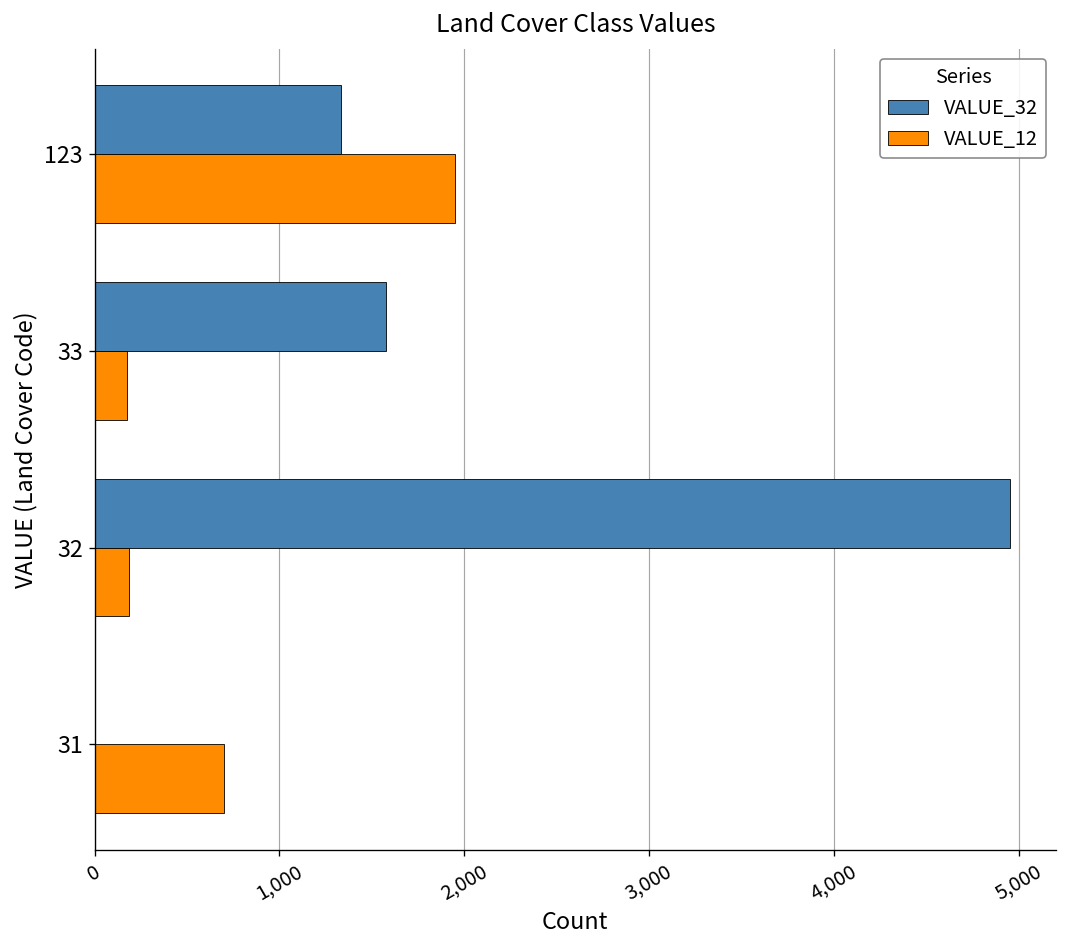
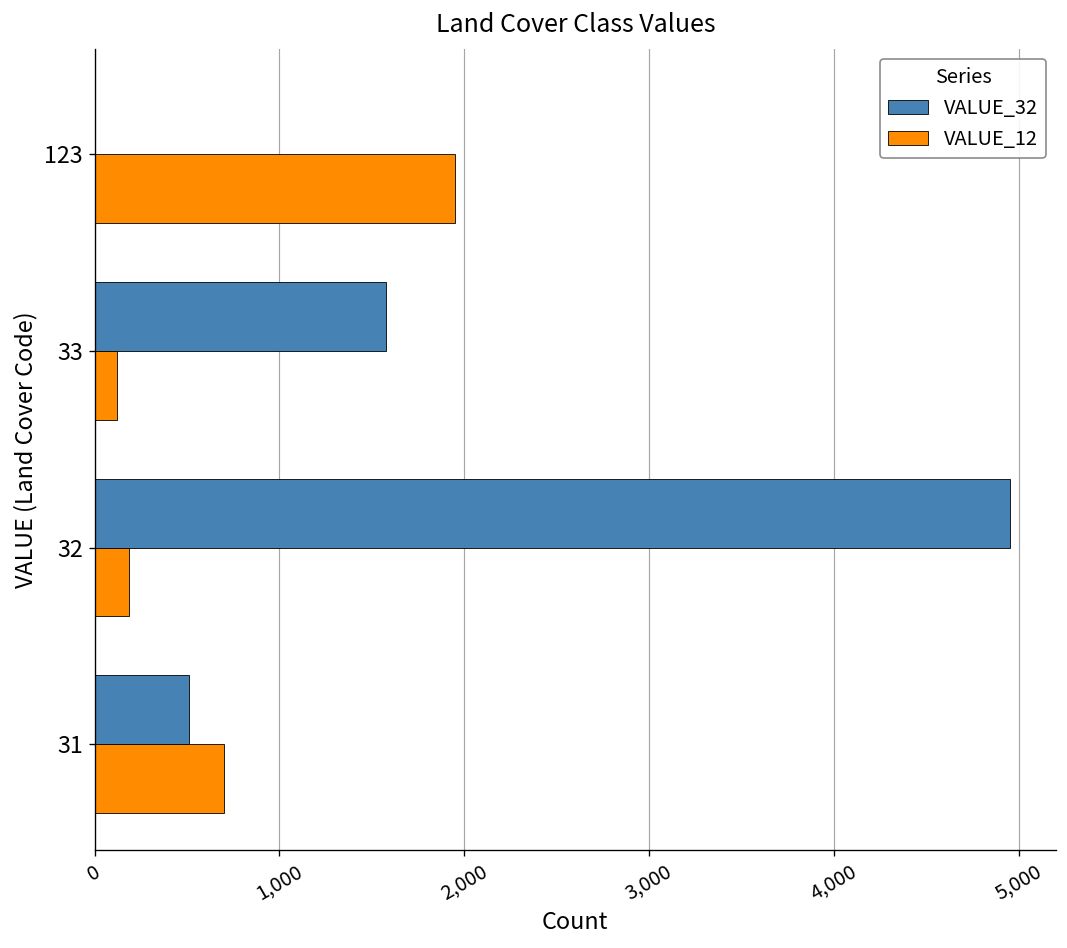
VALUE_32, 123: 1,330 -> 10
VALUE_12, 33: 180 -> 120
VALUE_32, 31: 0 -> 510
